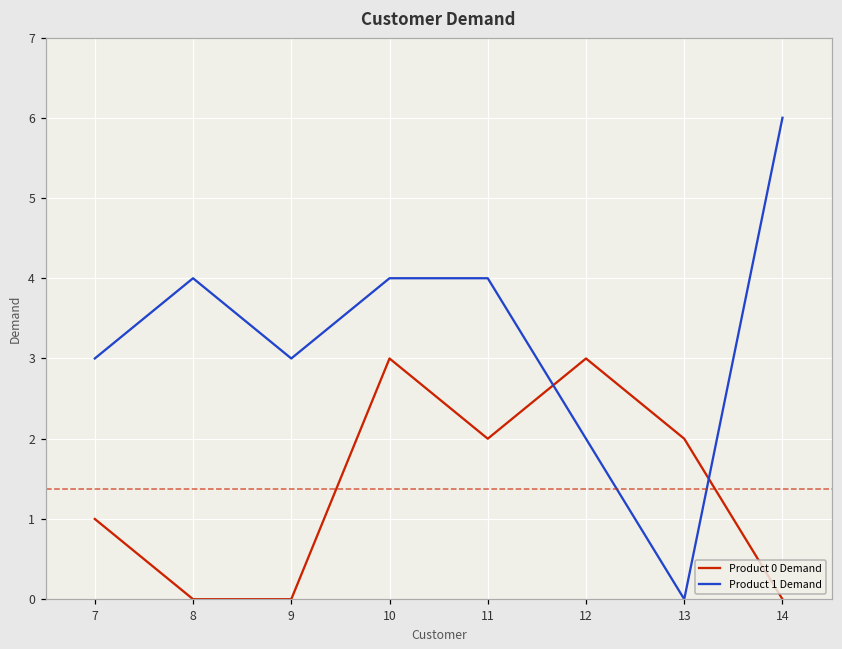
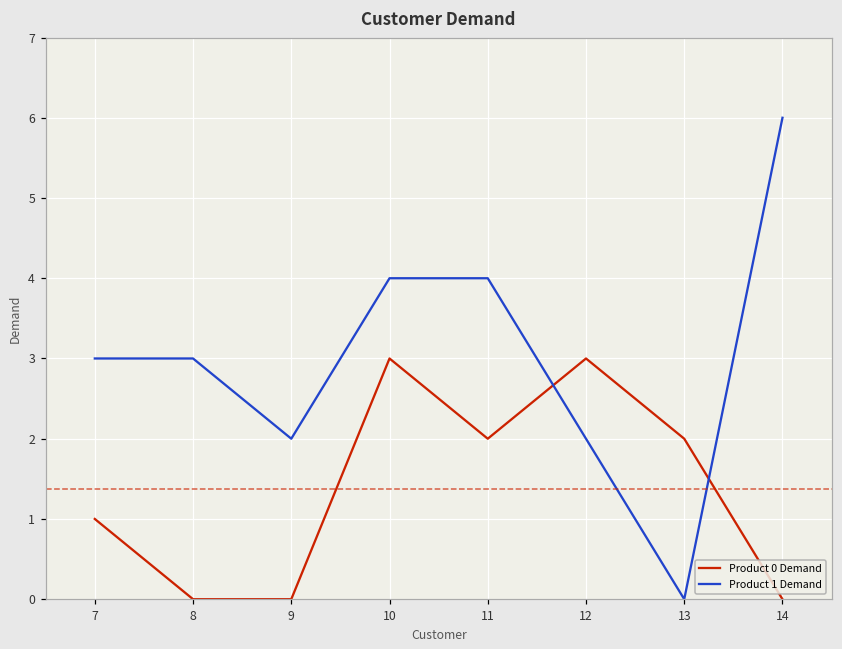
Product 1 Demand, 8: 4 -> 3
Product 1 Demand, 9: 3 -> 2
